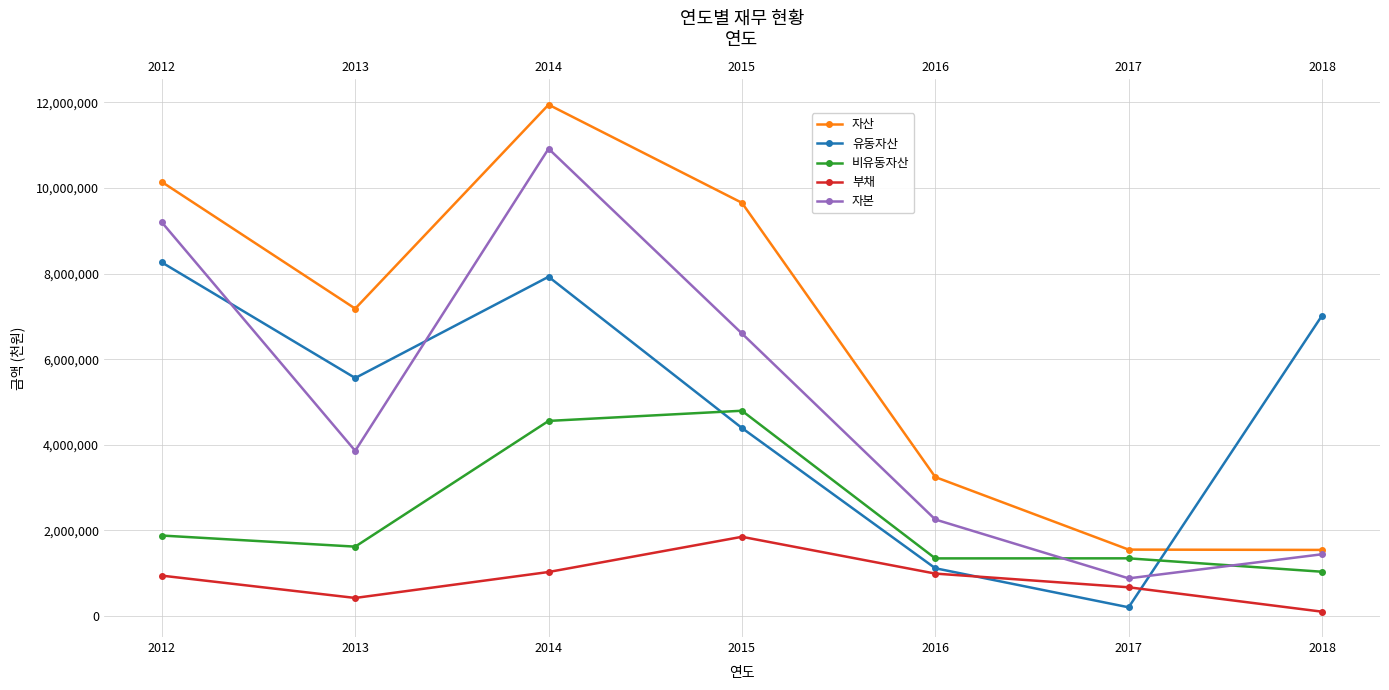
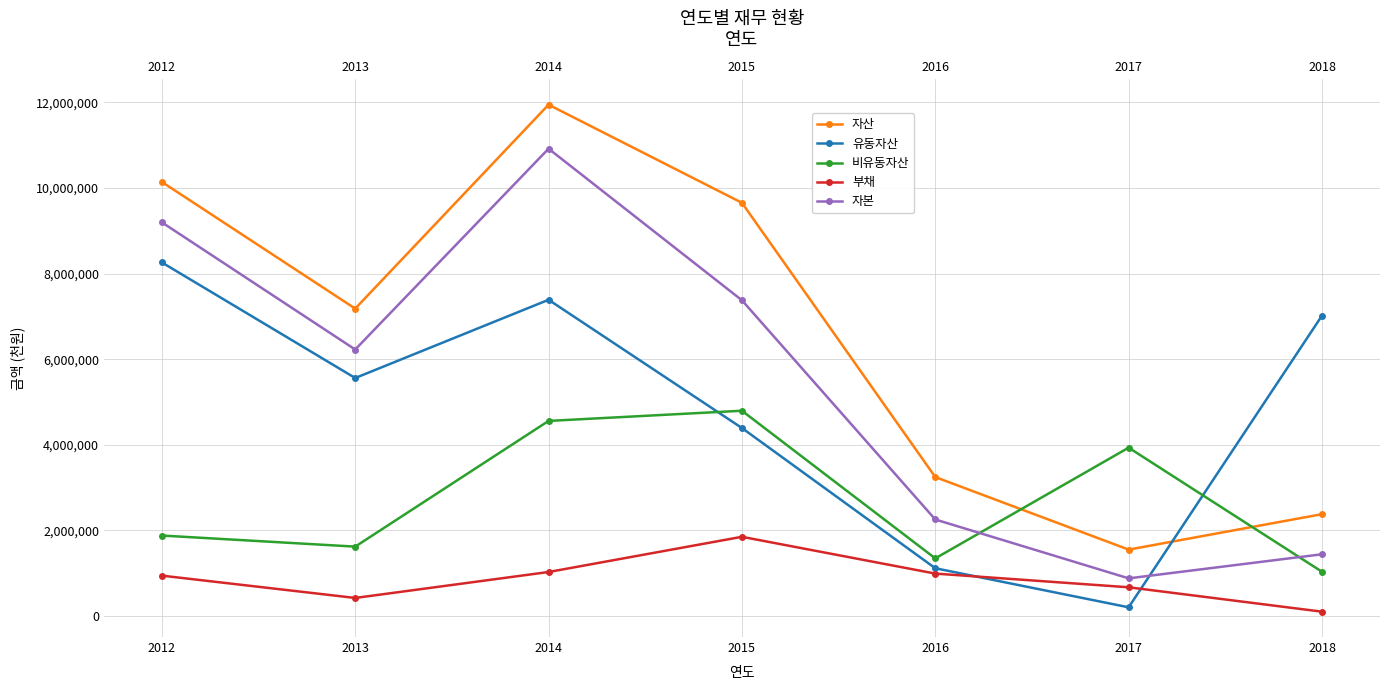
자본, 2013: 3,900,000 -> 6,200,000
유동자산, 2014: 7,900,000 -> 7,400,000
자본, 2015: 6,600,000 -> 7,400,000
비유동자산, 2017: 1,300,000 -> 3,900,000
자산, 2018: 1,500,000 -> 2,400,000
